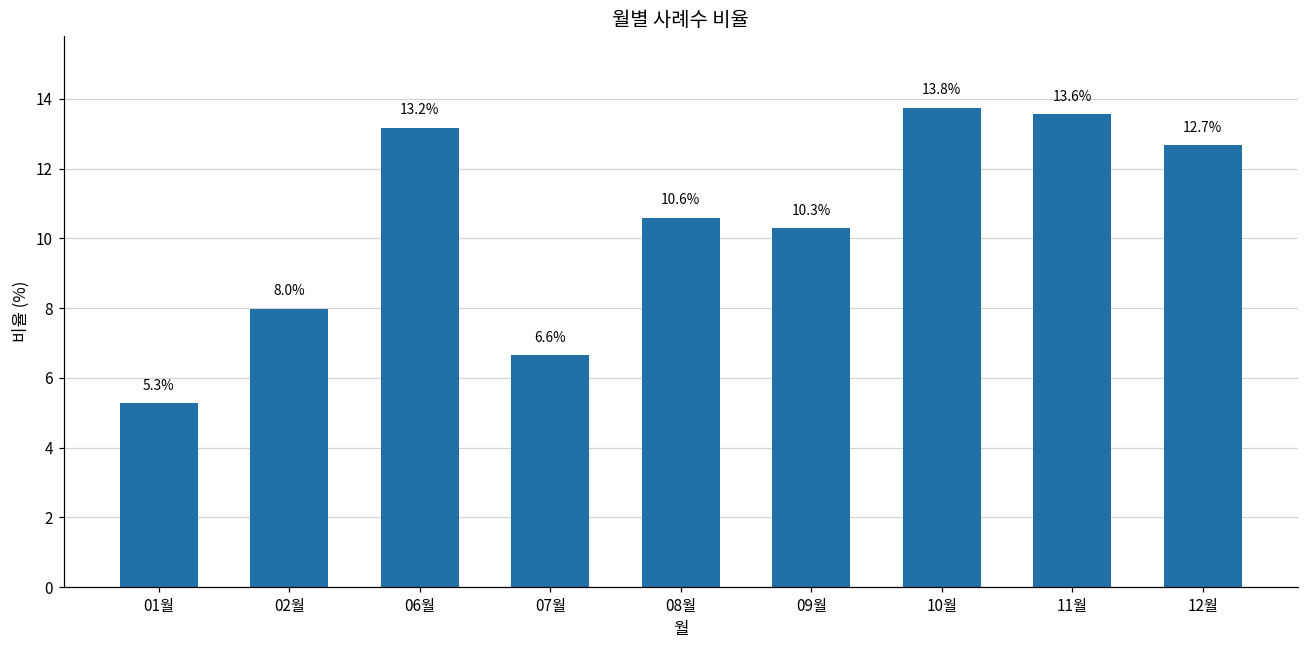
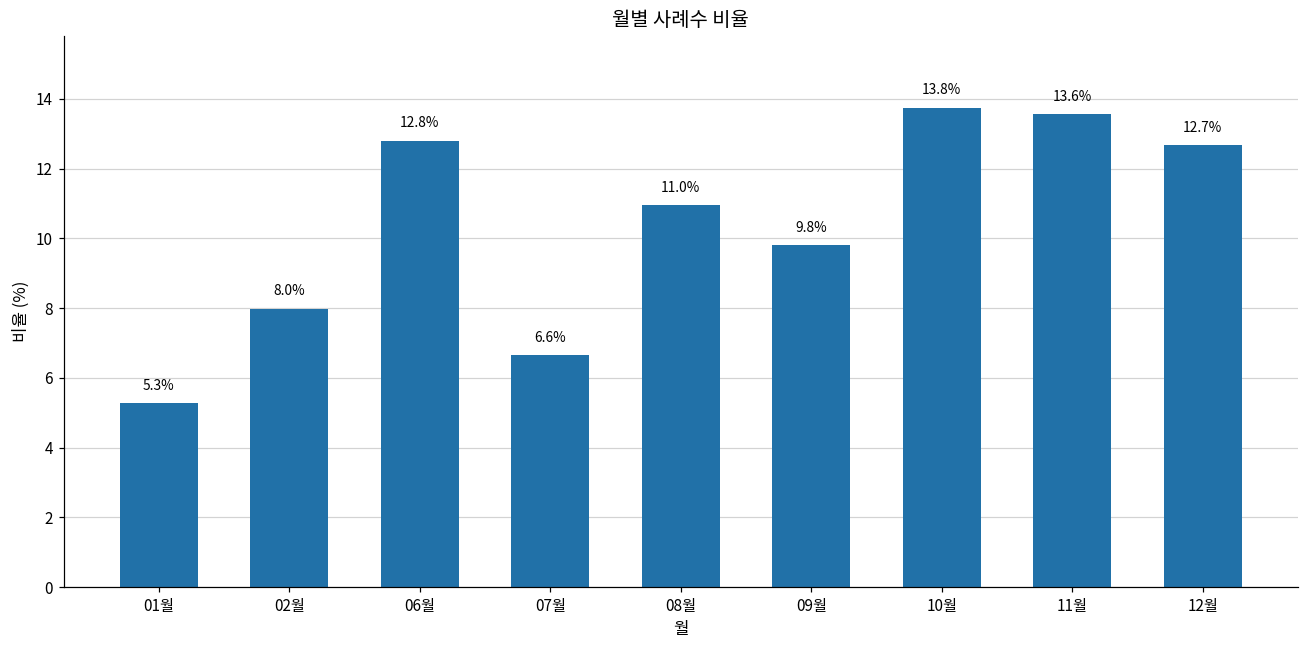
06월: 13.2% -> 12.8%
08월: 10.6% -> 11.0%
09월: 10.3% -> 9.8%
